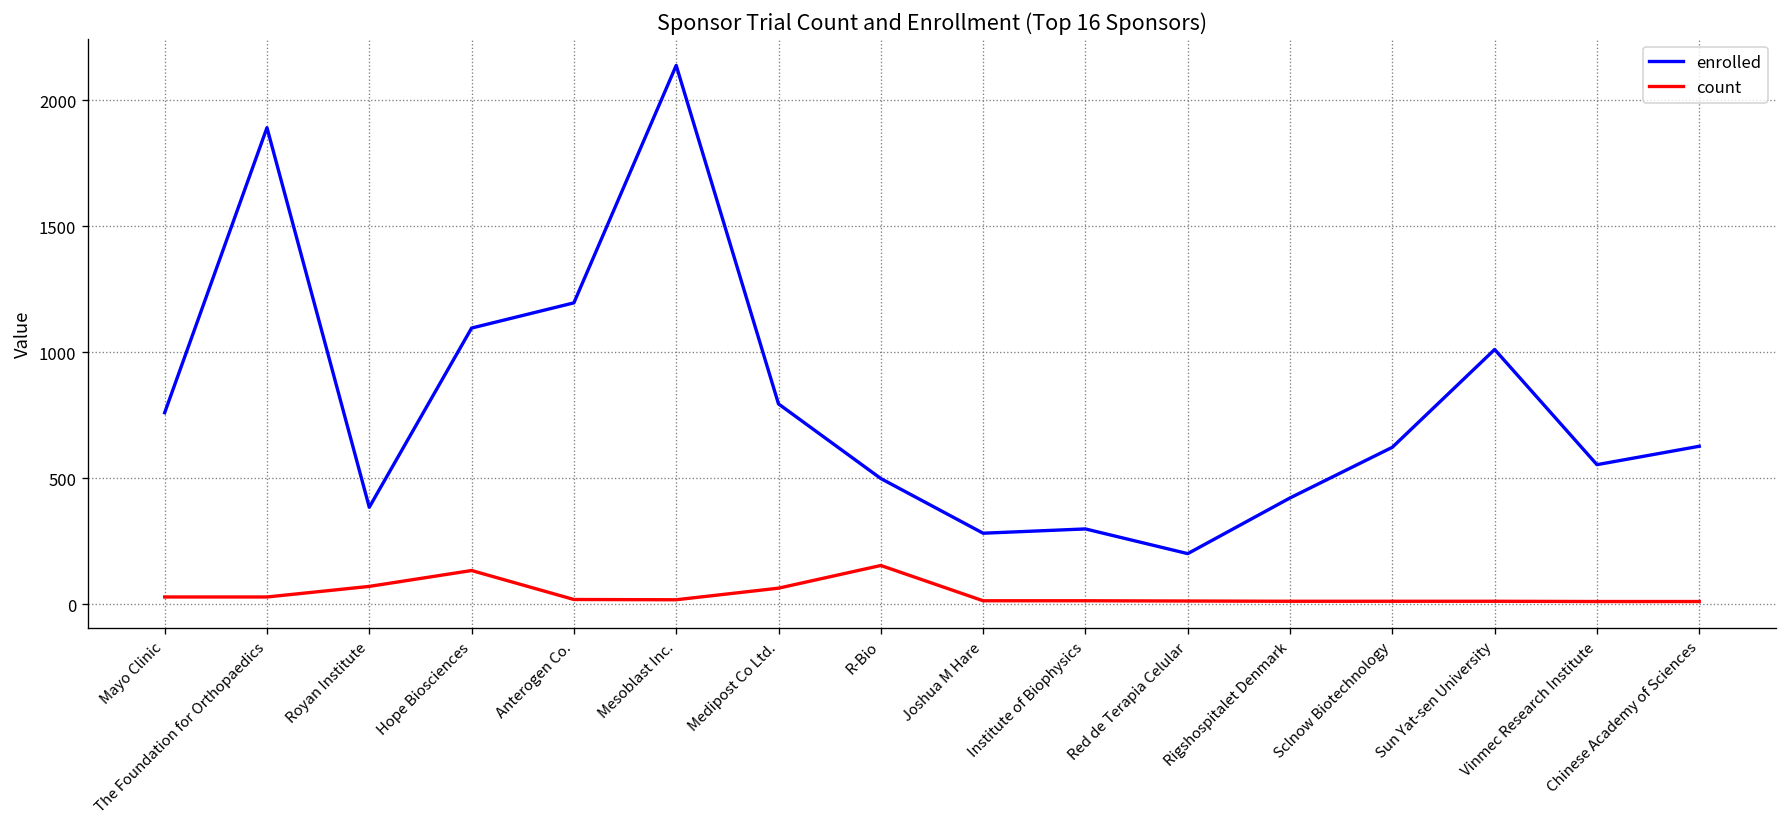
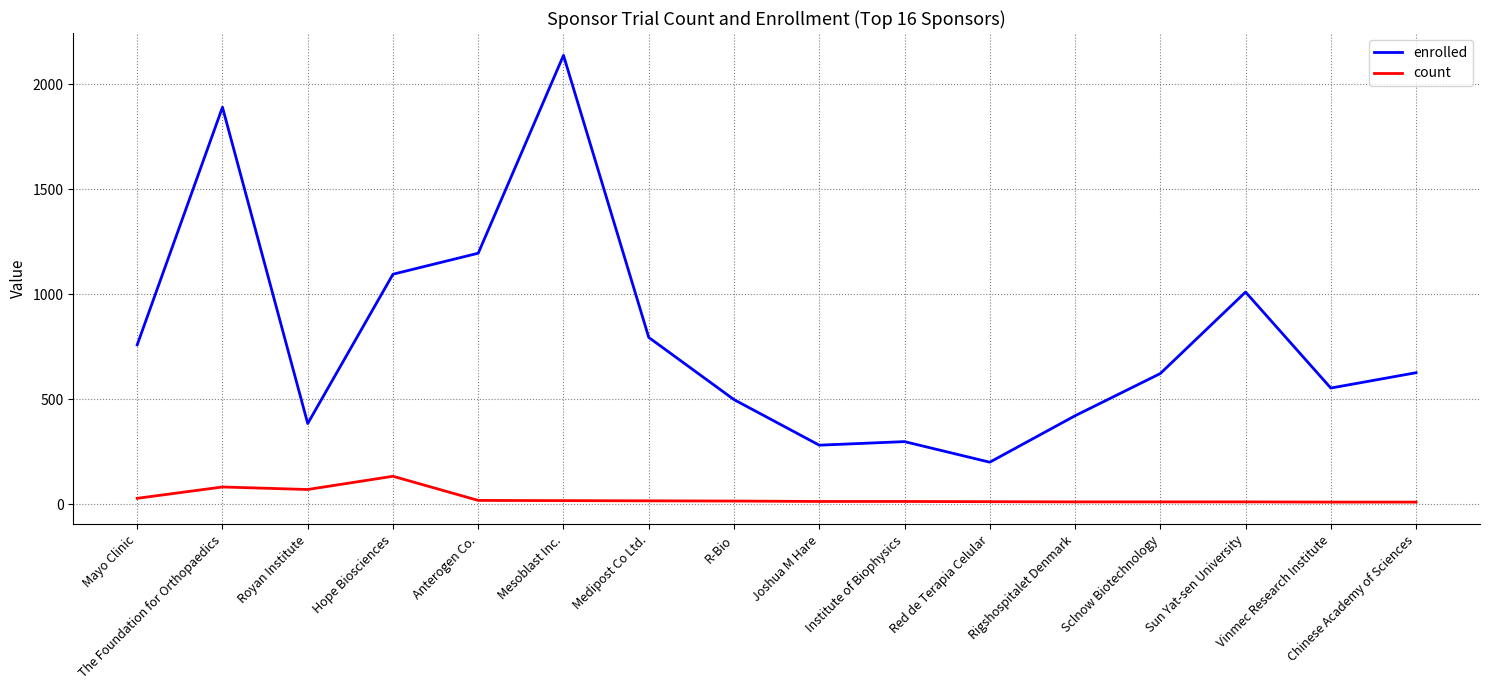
count, The Foundation for Orthopaedics: 30 -> 80
count, Medipost Co Ltd.: 60 -> 20
count, R-Bio: 150 -> 20
